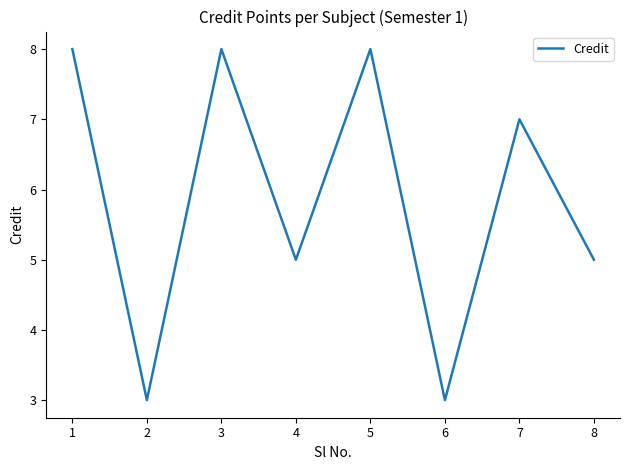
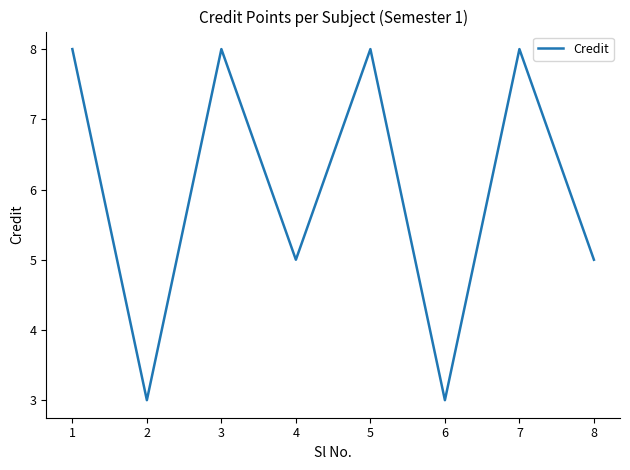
7: 7 -> 8
